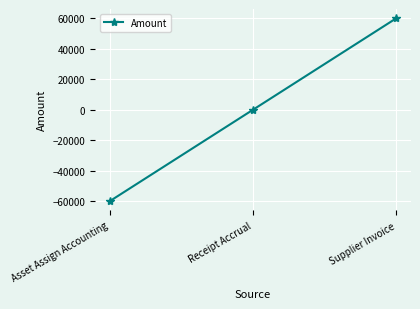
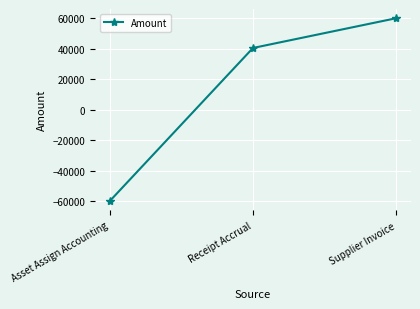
Receipt Accrual: 0 -> 40000
